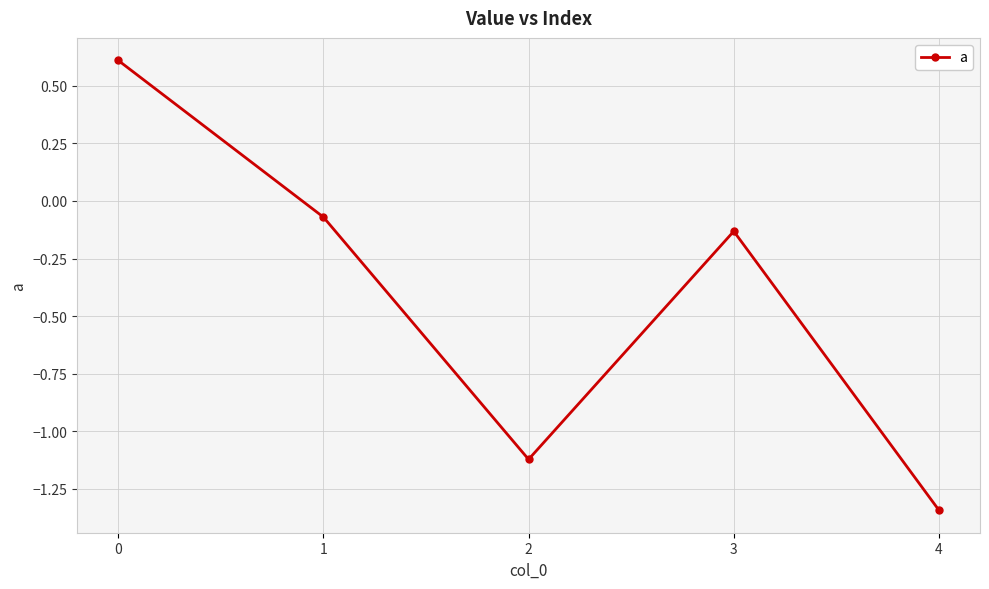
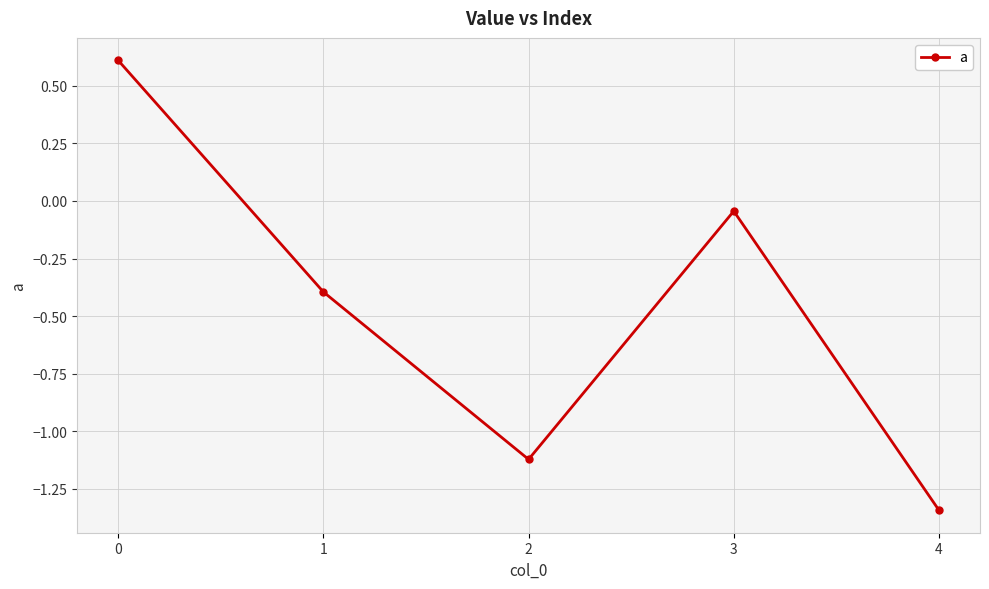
1: -0.07 -> -0.39
3: -0.13 -> -0.04
